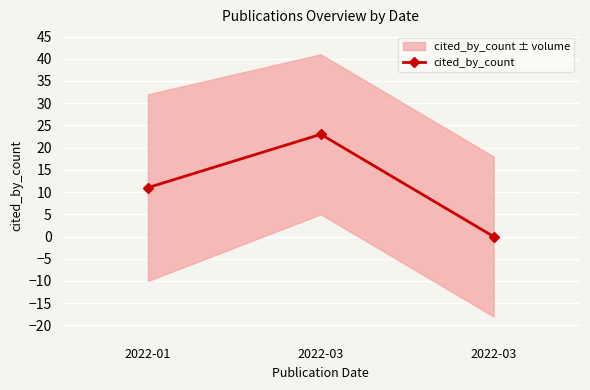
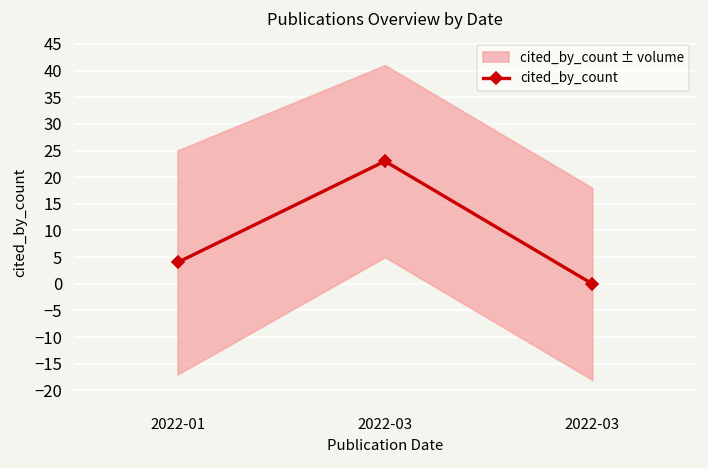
cited_by_count, 2022-01: 11 -> 4
